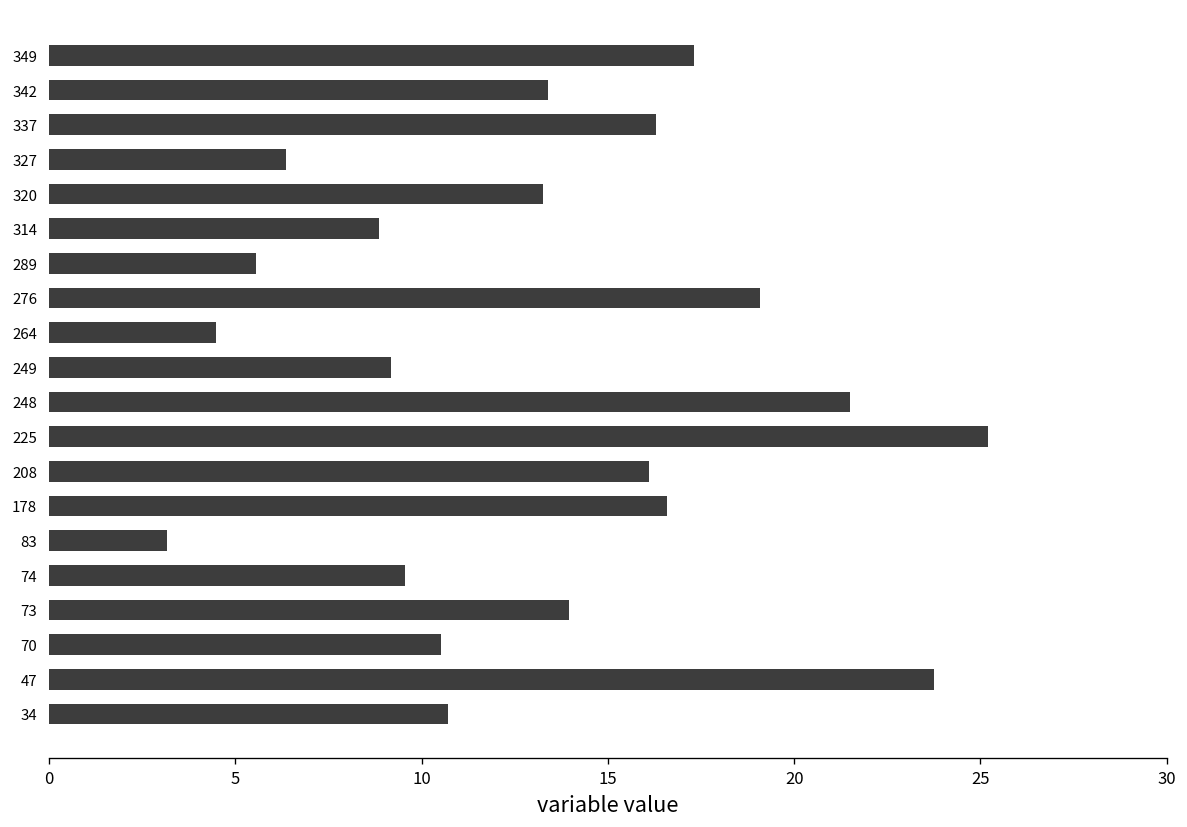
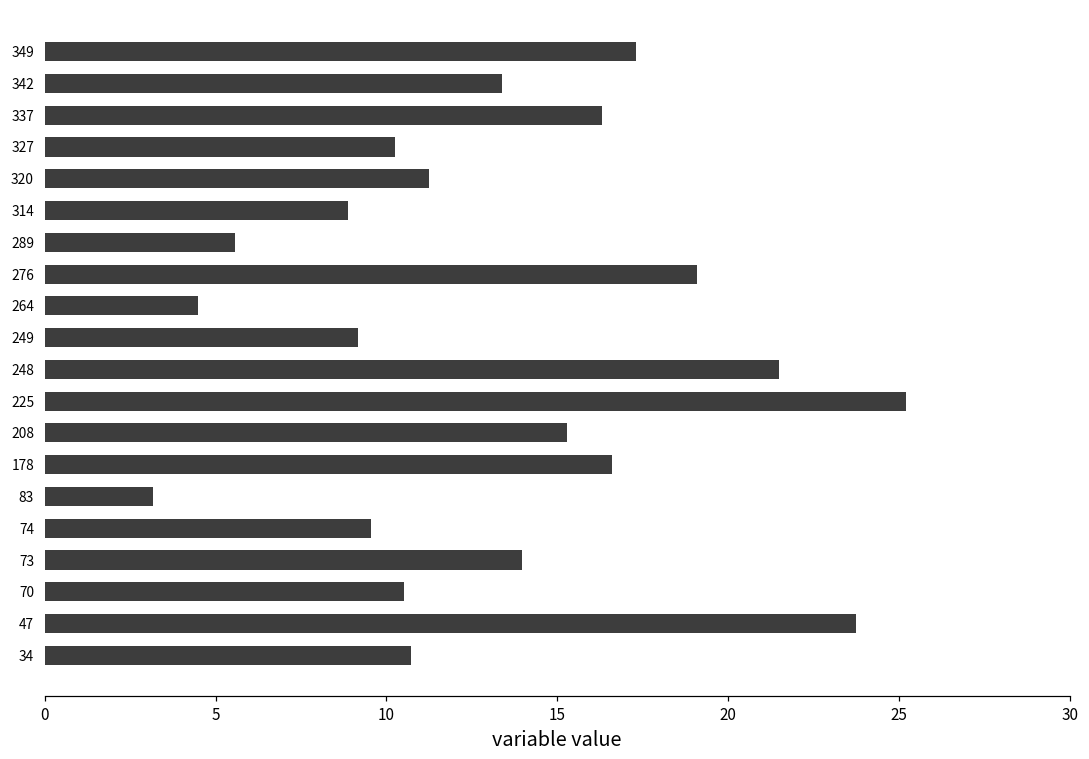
327: 6.4 -> 10.2
320: 13.3 -> 11.3
208: 16.1 -> 15.3
